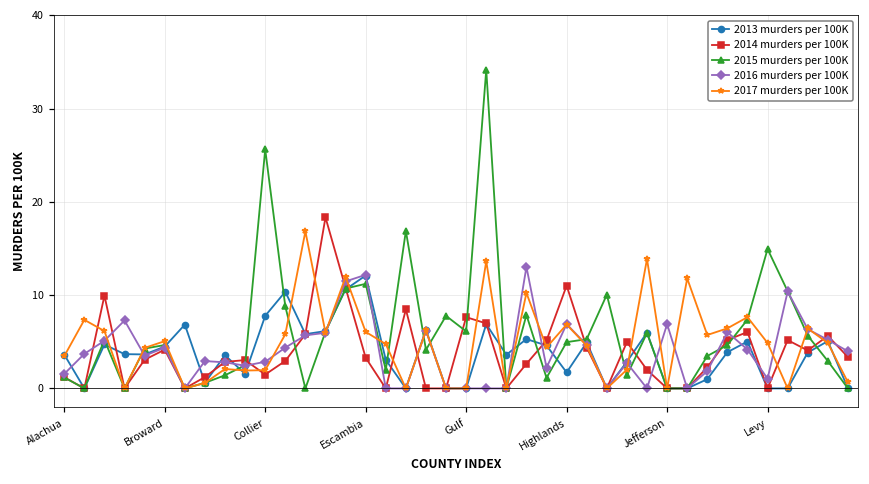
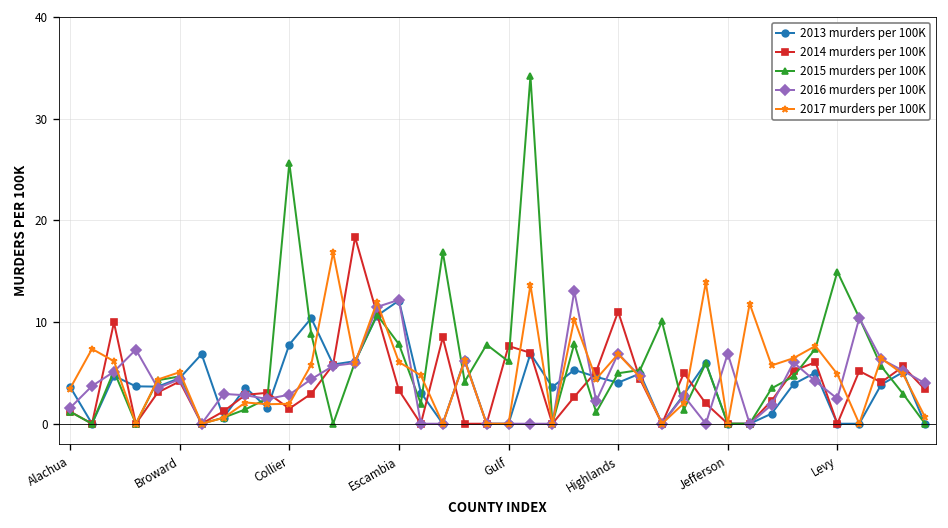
2015 murders per 100K, Escambia: 11 -> 8
2013 murders per 100K, Highlands: 2 -> 4
2016 murders per 100K, Levy: 1 -> 2
